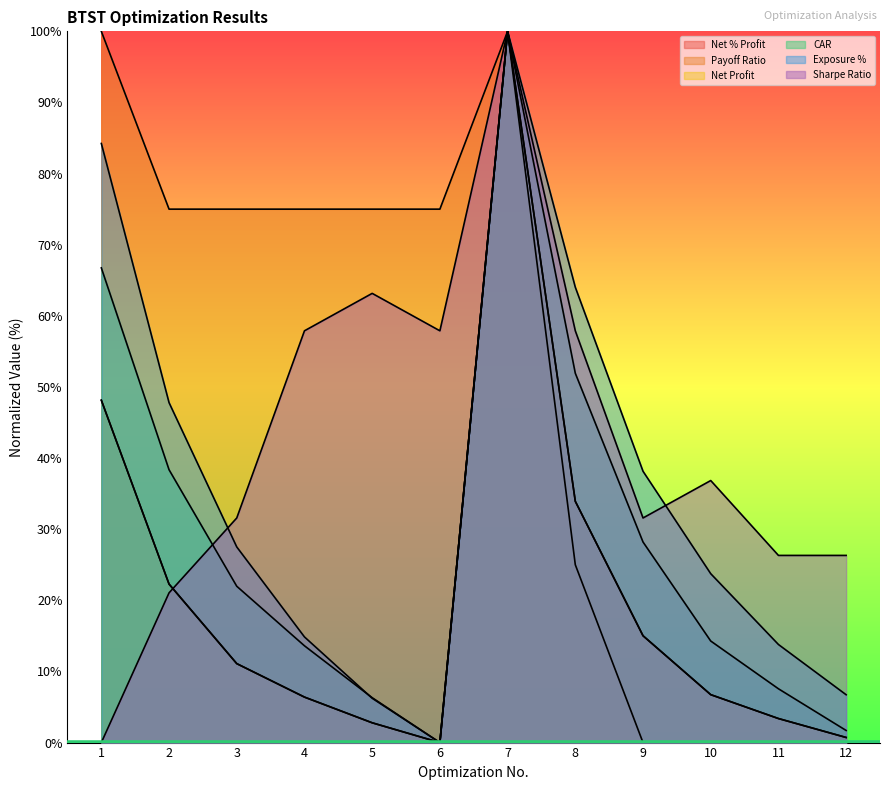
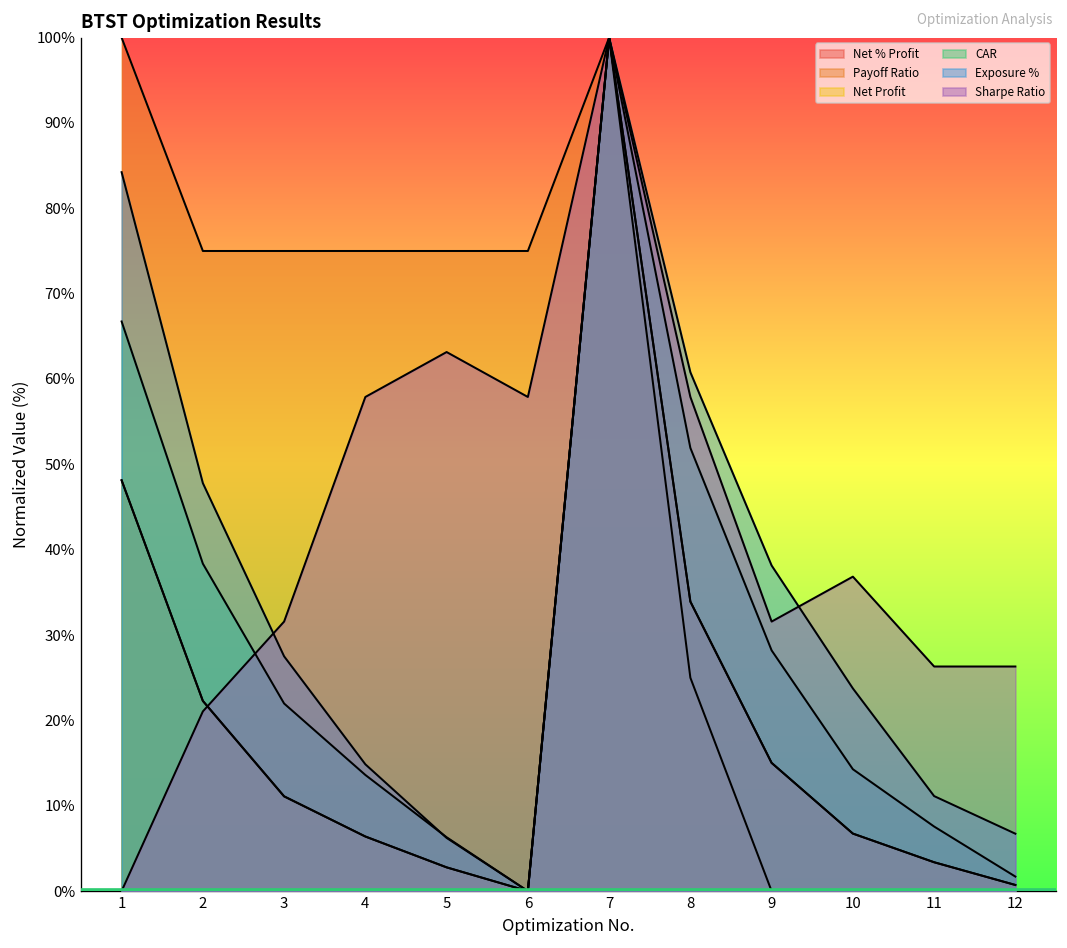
Exposure %, 8: 64% -> 61%
Exposure %, 11: 14% -> 11%
